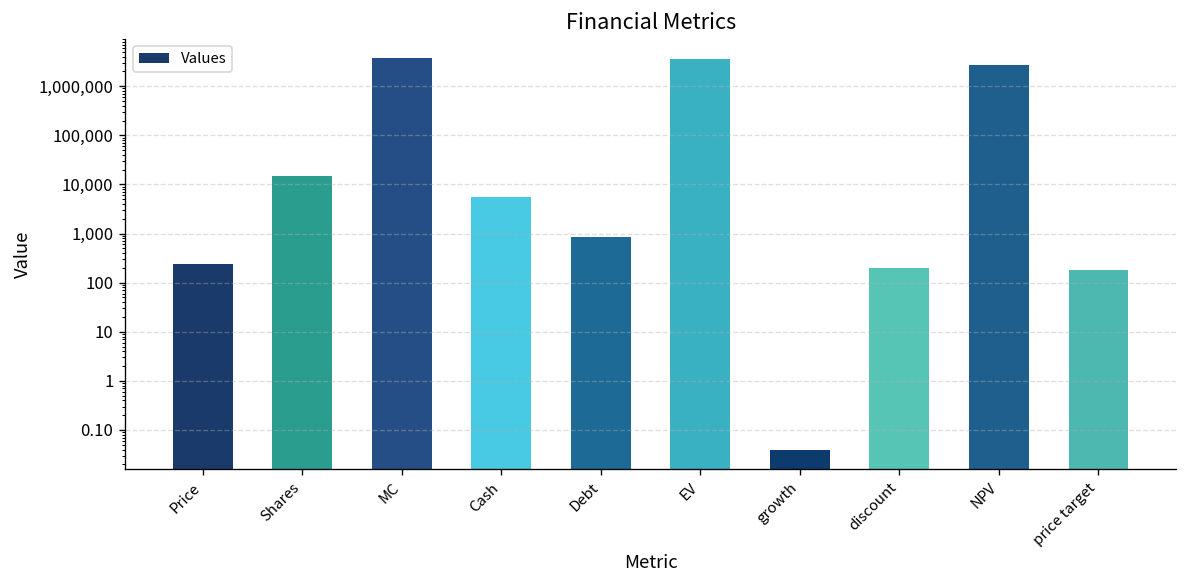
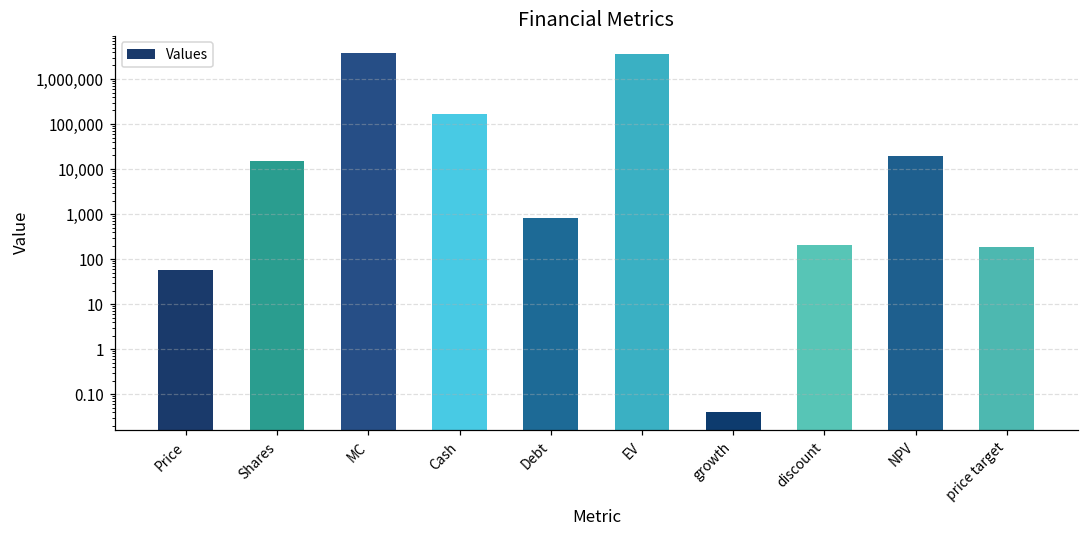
Price: 200 -> 60
Cash: 5,000 -> 160,000
NPV: 3,000,000 -> 20,000
